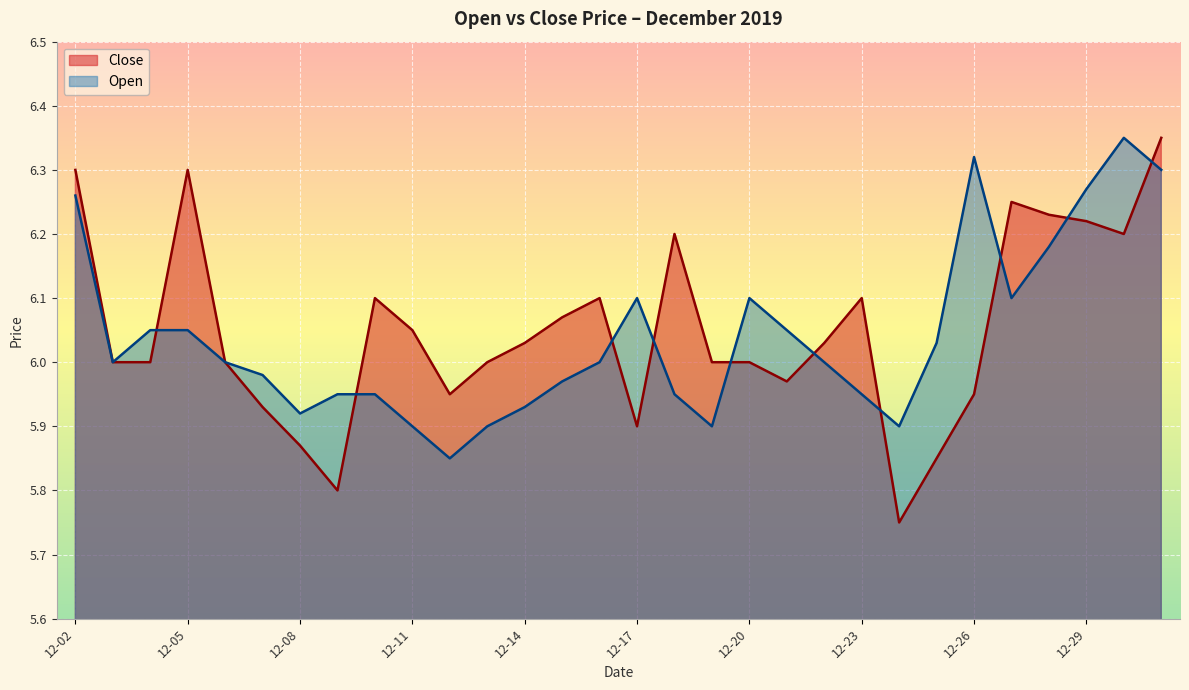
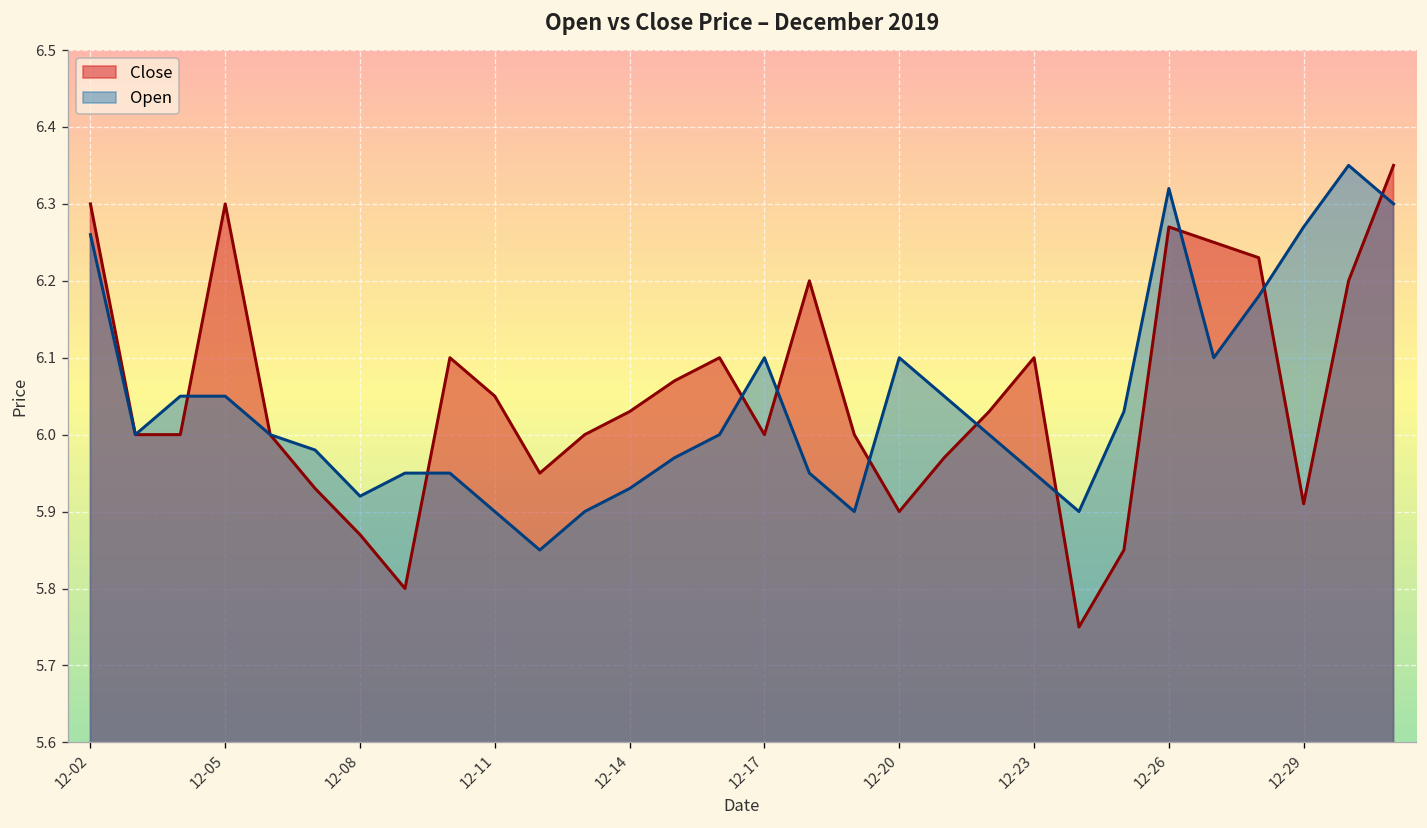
Close, 12-17: 5.9 -> 6.0
Close, 12-20: 6.0 -> 5.9
Close, 12-26: 5.95 -> 6.27
Close, 12-29: 6.22 -> 5.91
